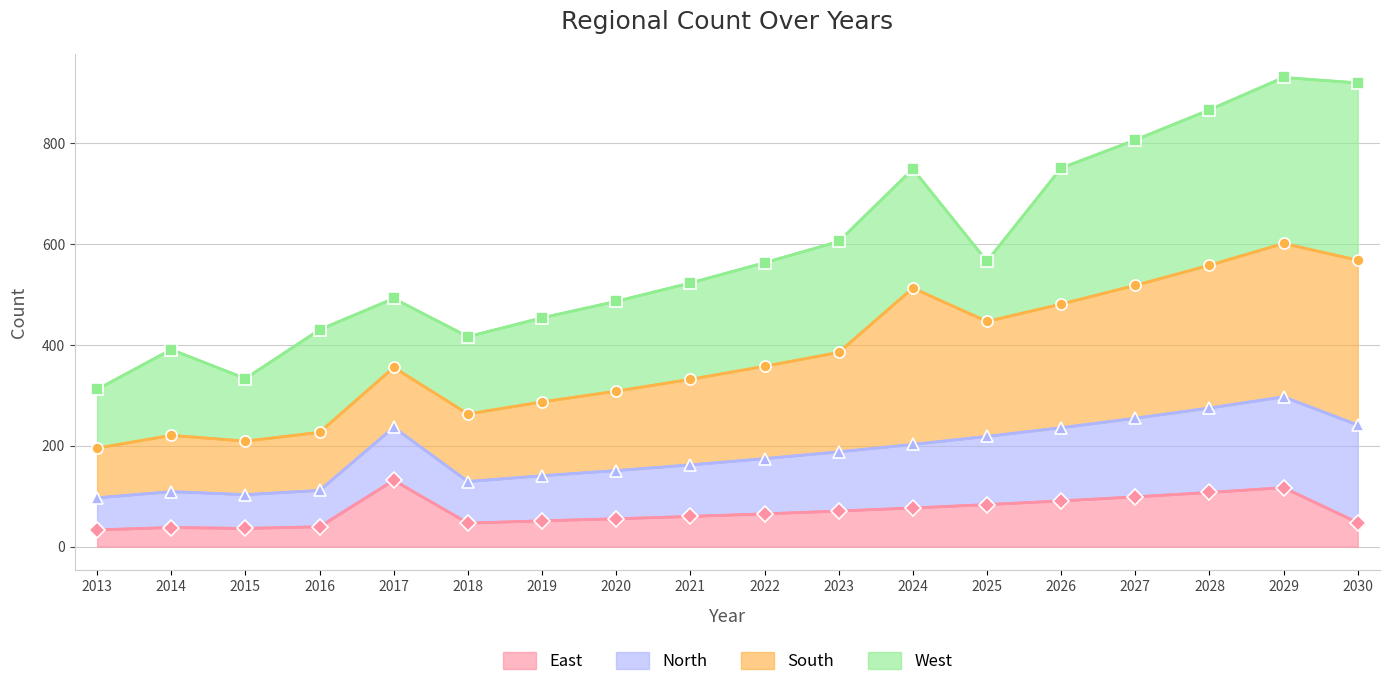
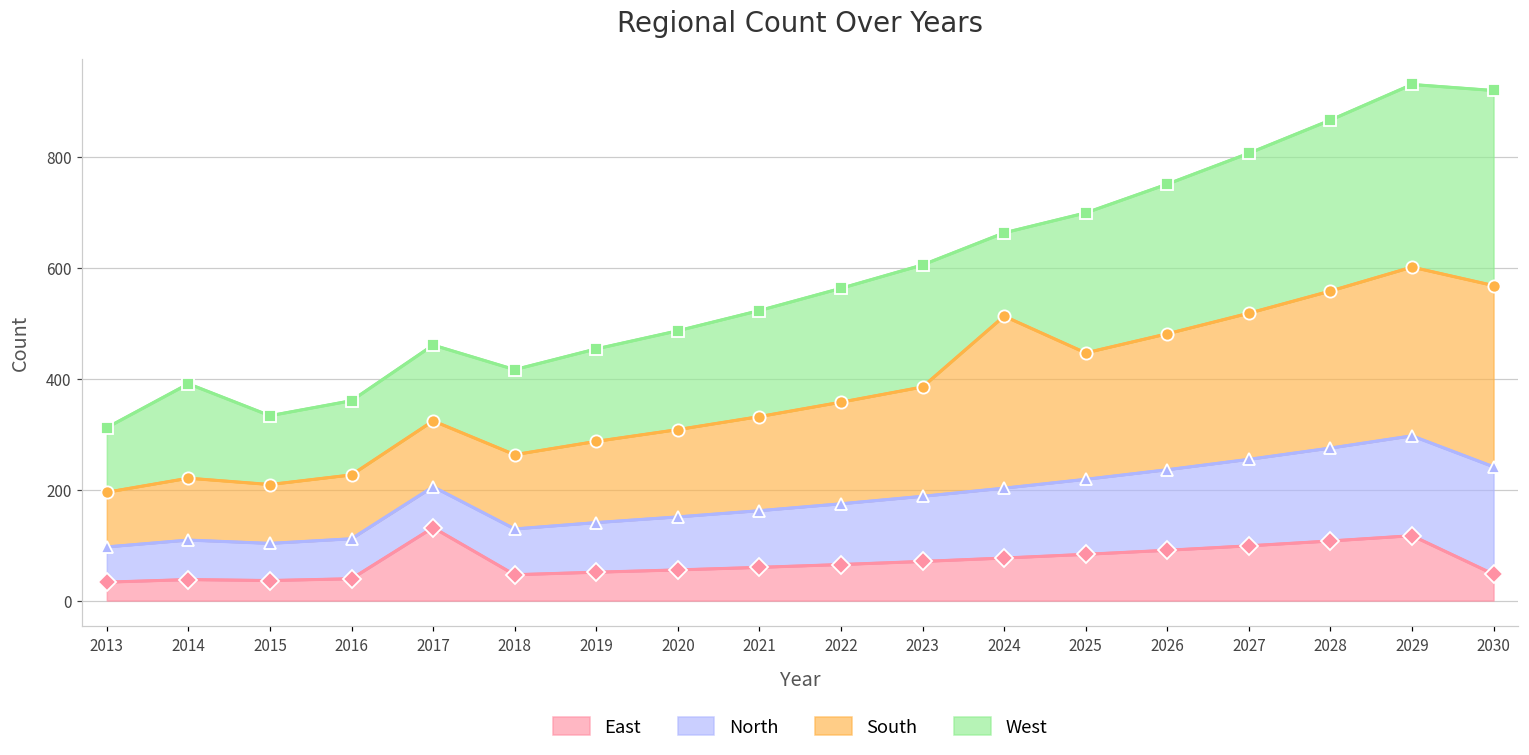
West, 2016: 200 -> 130
North, 2017: 110 -> 70
West, 2024: 240 -> 150
West, 2025: 120 -> 250
